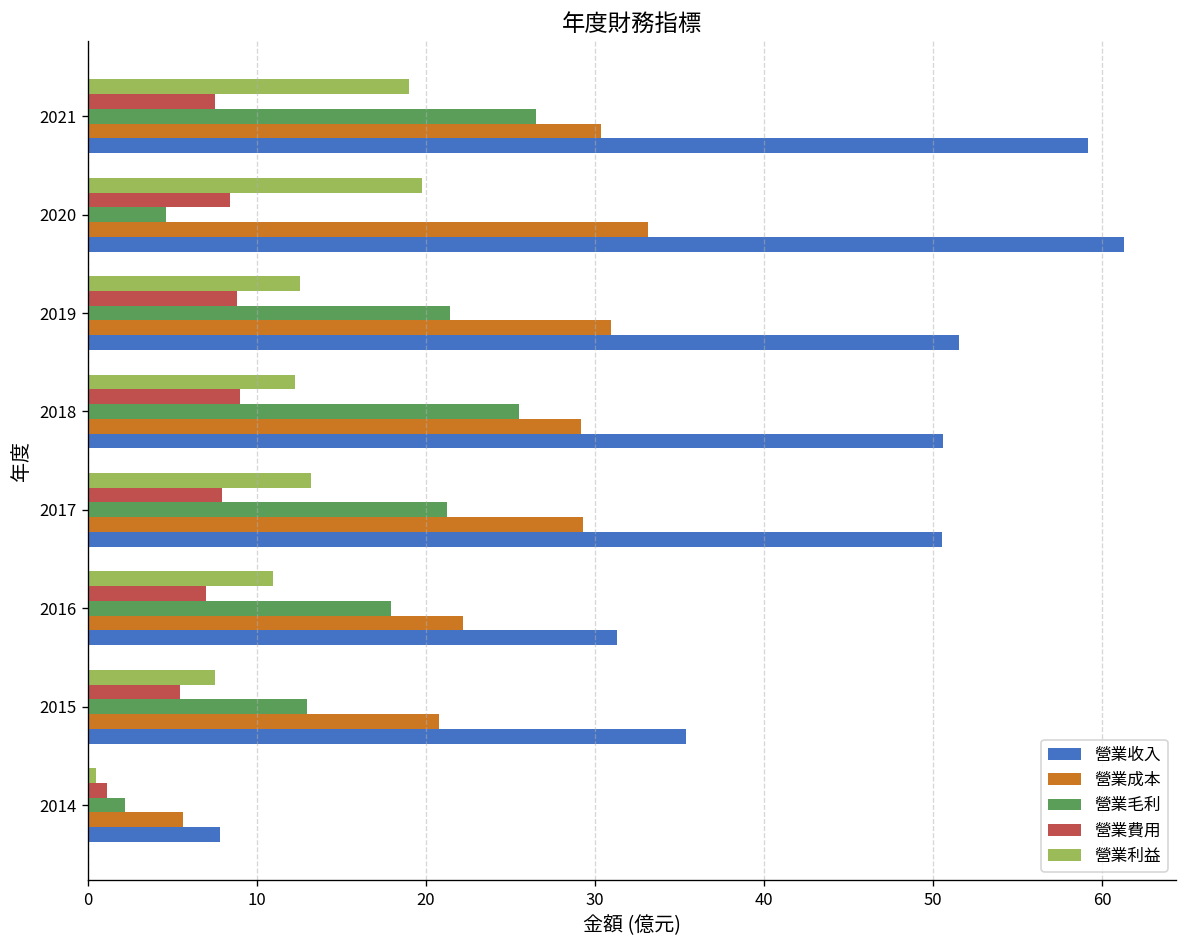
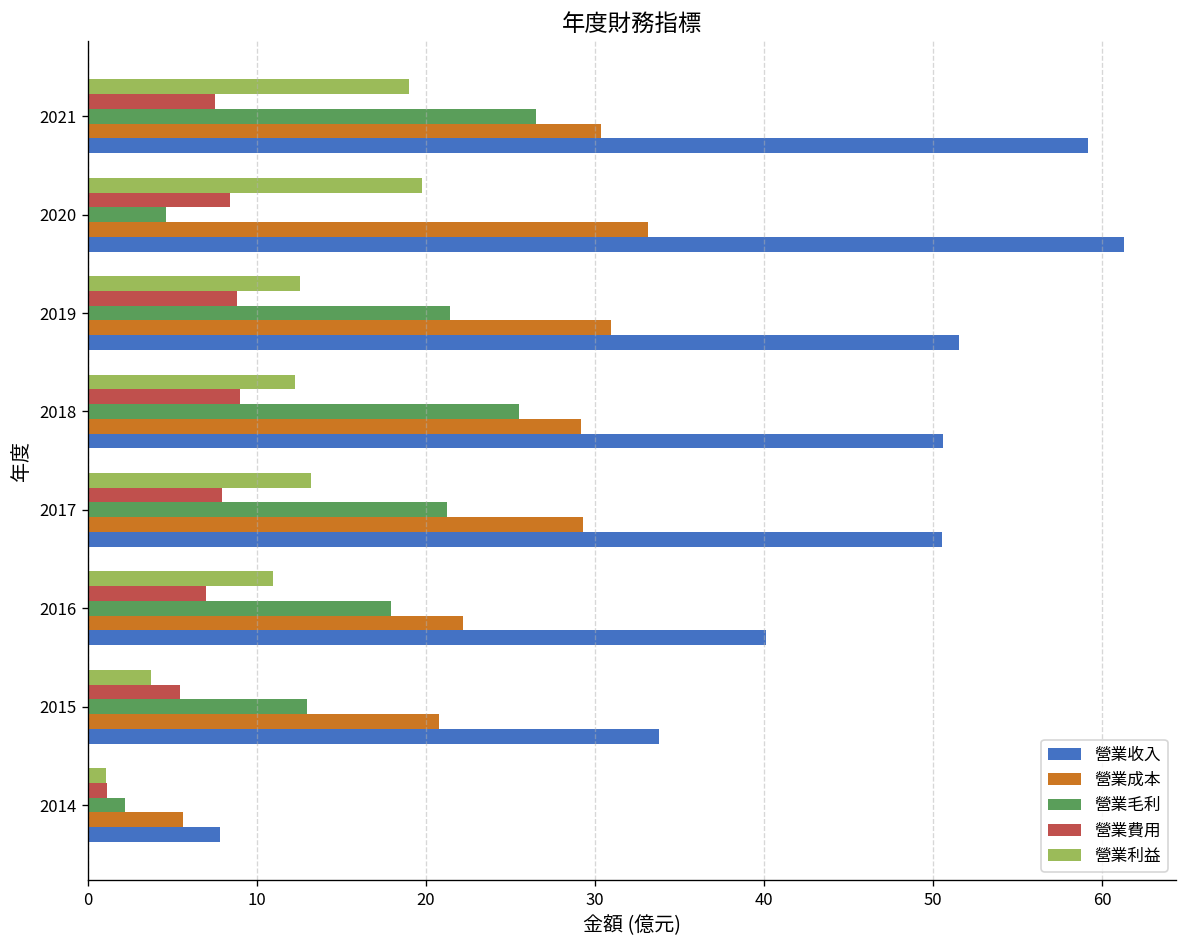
營業收入, 2016: 31.3 -> 40.1
營業利益, 2015: 7.5 -> 3.7
營業收入, 2015: 35.4 -> 33.8
營業利益, 2014: 0.5 -> 1.1
